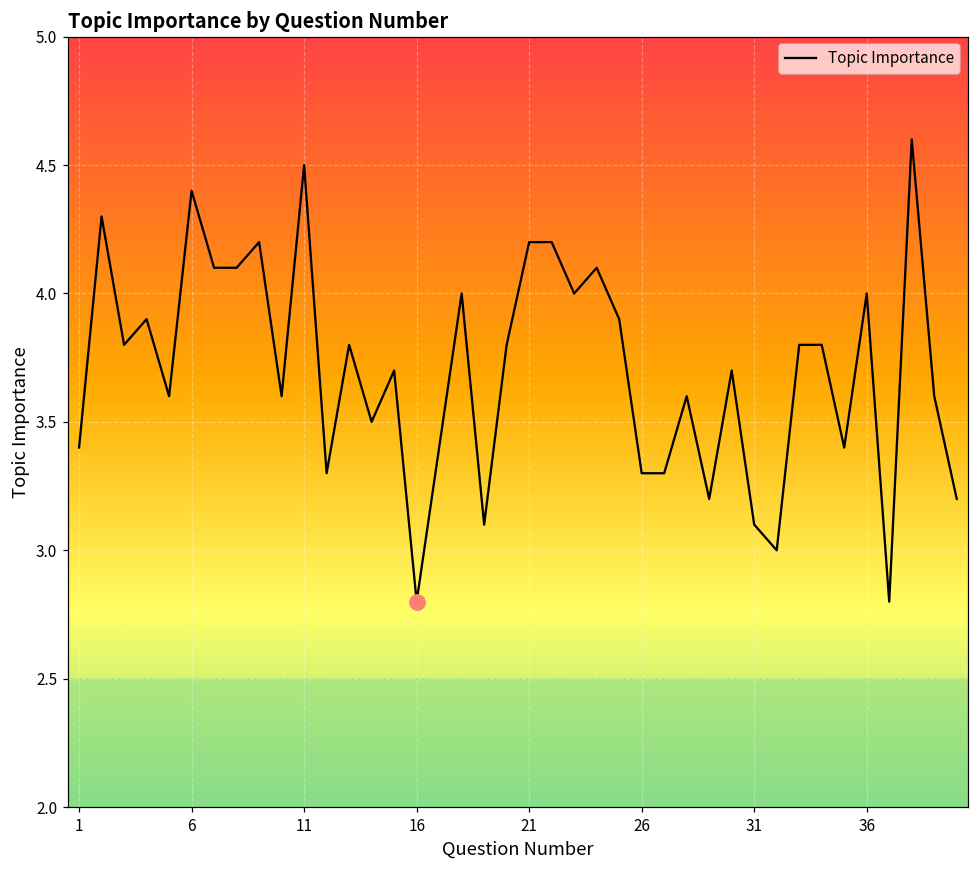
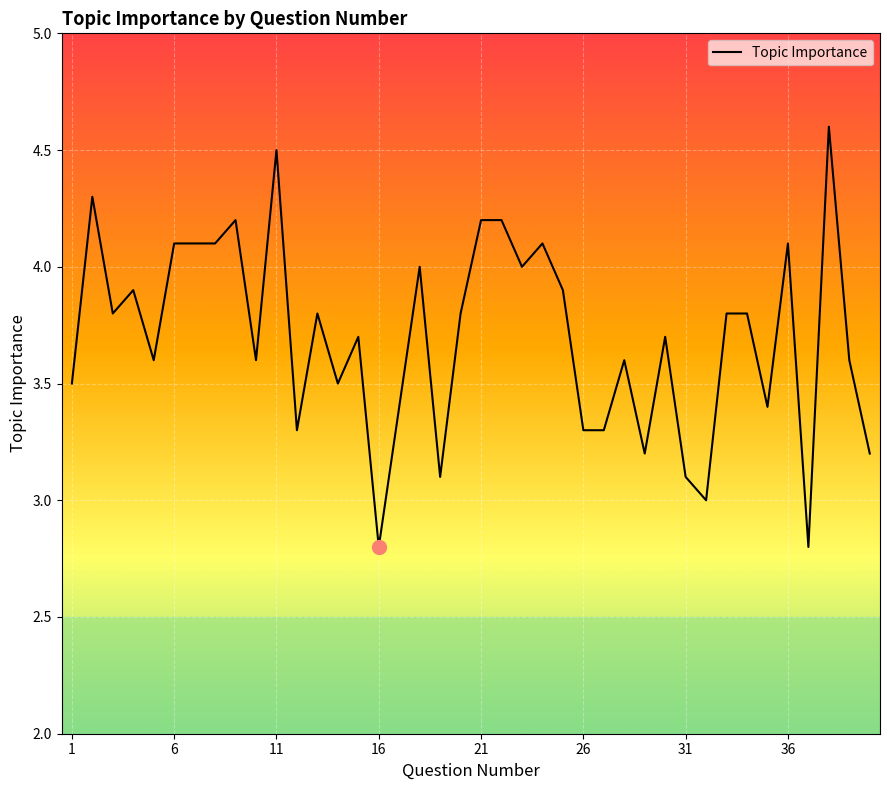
Topic Importance, 1: 3.4 -> 3.5
Topic Importance, 6: 4.4 -> 4.1
Topic Importance, 36: 4.0 -> 4.1
